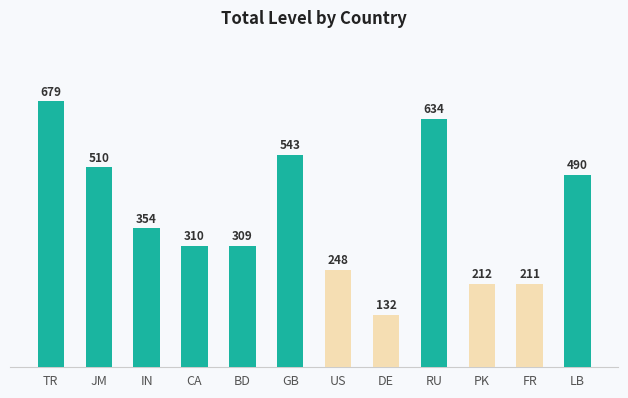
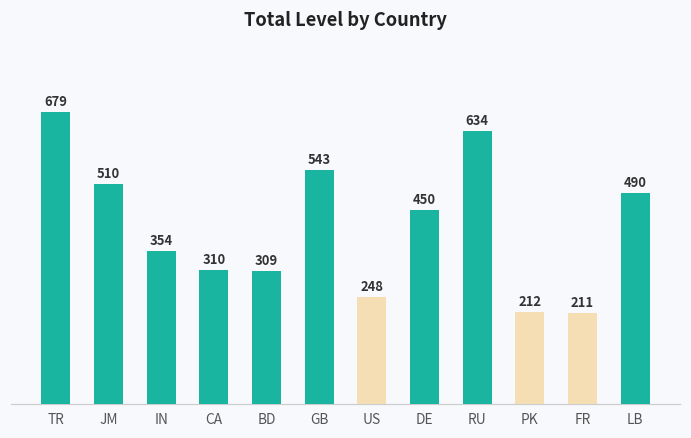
DE: 132 -> 450
